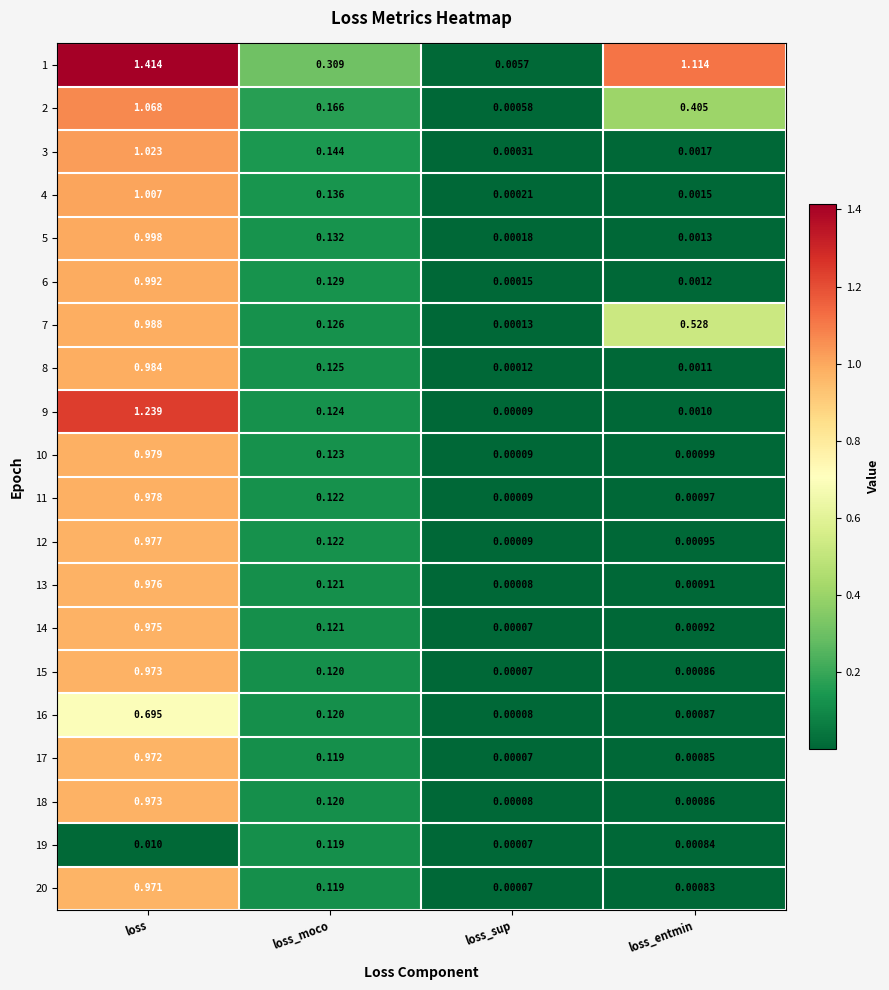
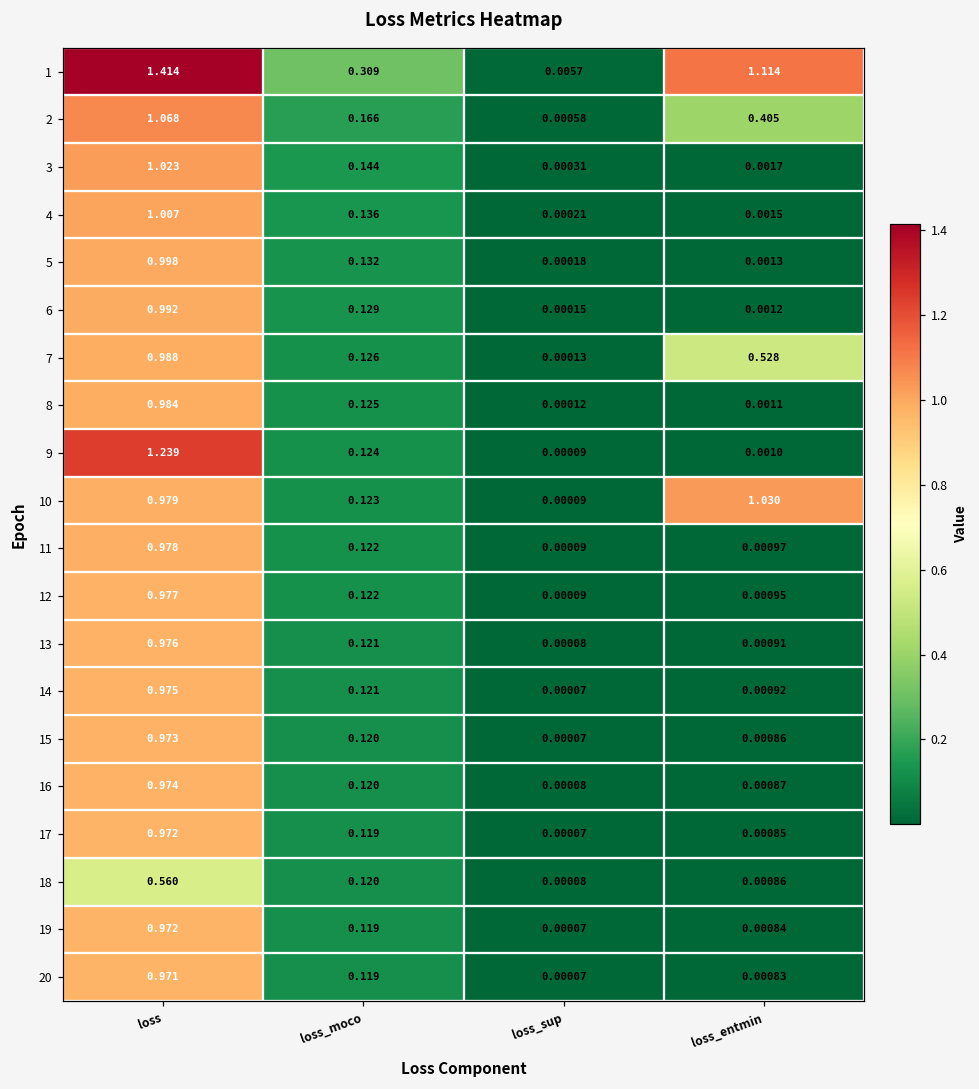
10, loss_entmin: 0.00099 -> 1.030
16, loss: 0.695 -> 0.974
18, loss: 0.973 -> 0.560
19, loss: 0.010 -> 0.972
